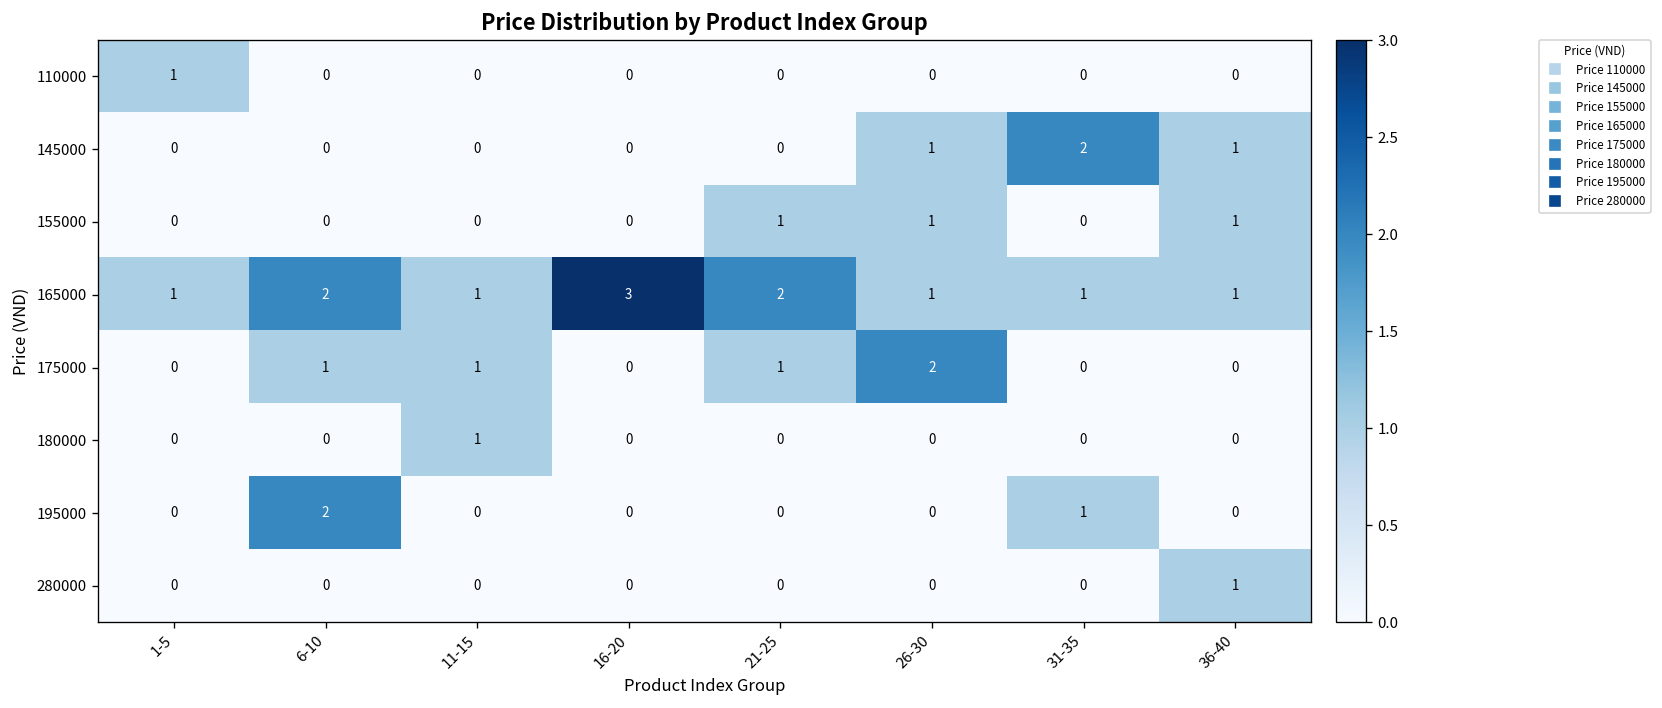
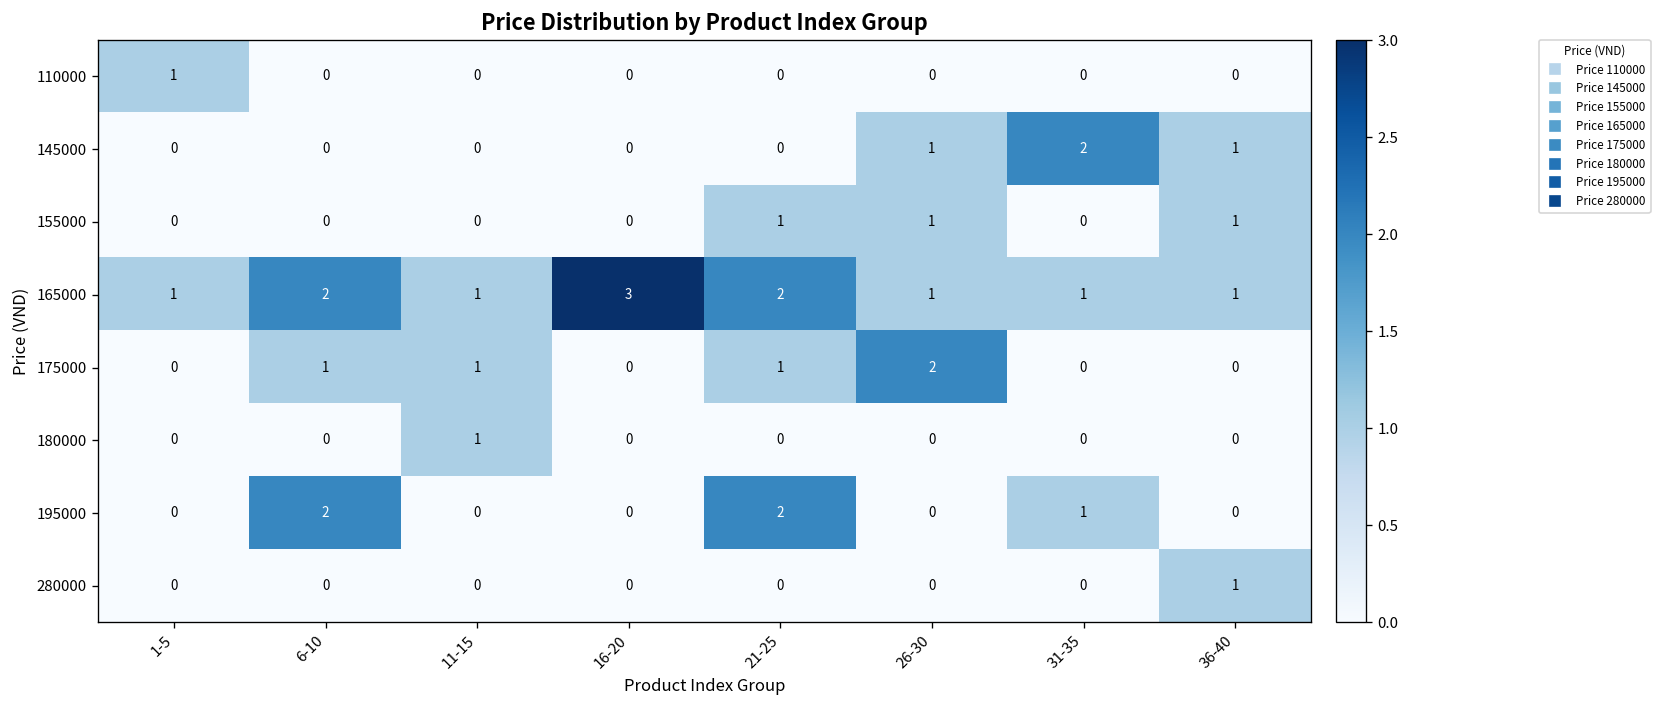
195000, 21-25: 0 -> 2
